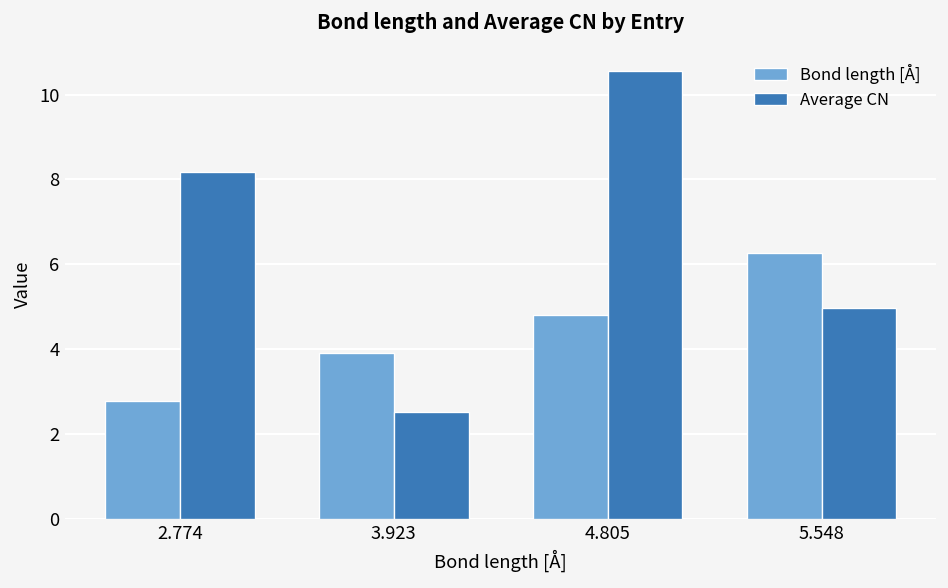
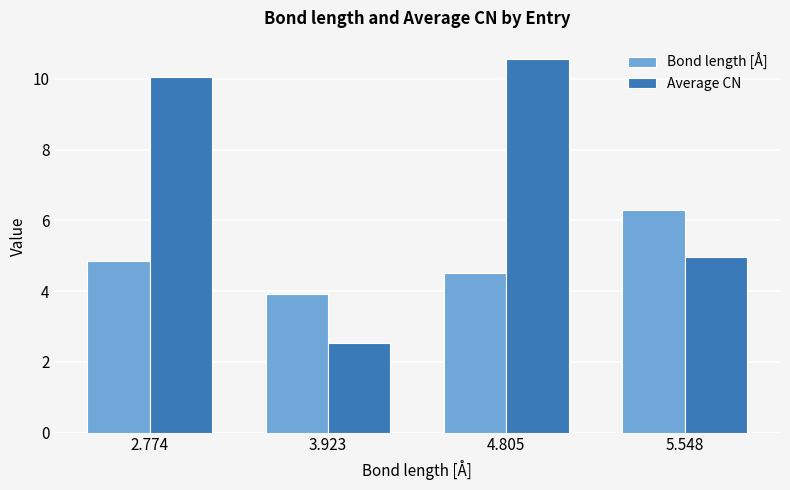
Bond length [Å], 2.774: 2.8 -> 4.8
Average CN, 2.774: 8.2 -> 10.0
Bond length [Å], 4.805: 4.8 -> 4.5
